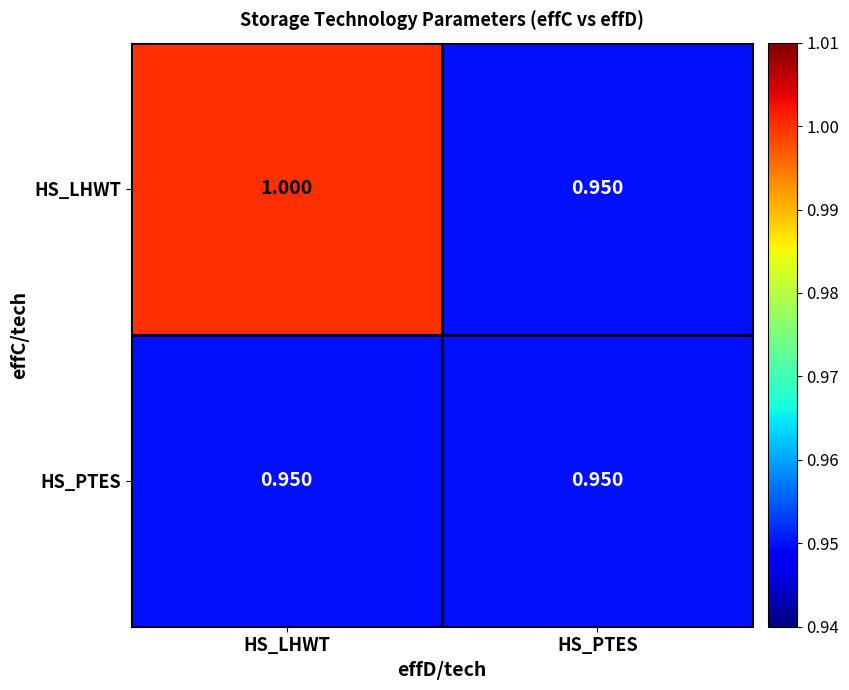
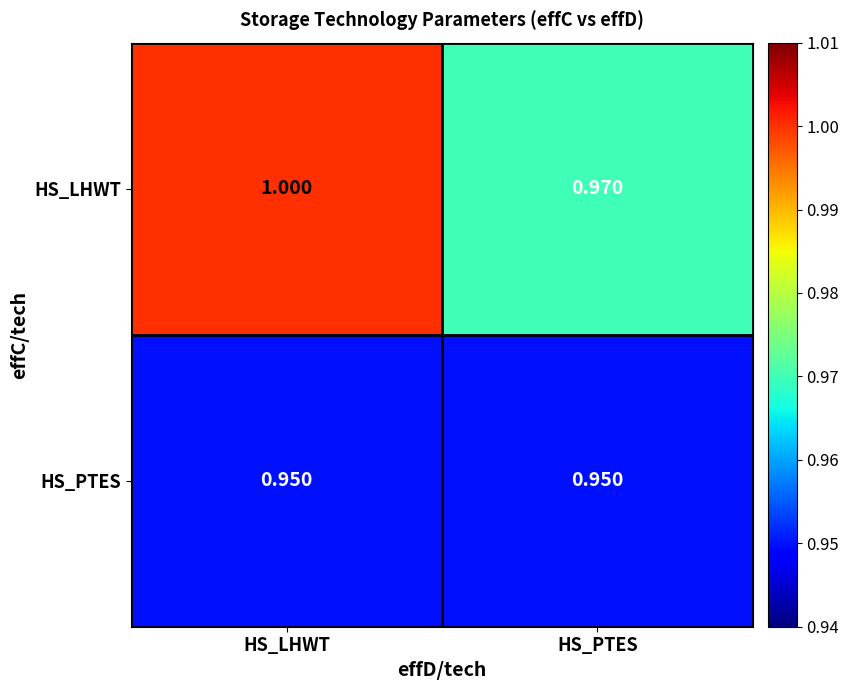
HS_LHWT, HS_PTES: 0.950 -> 0.970
